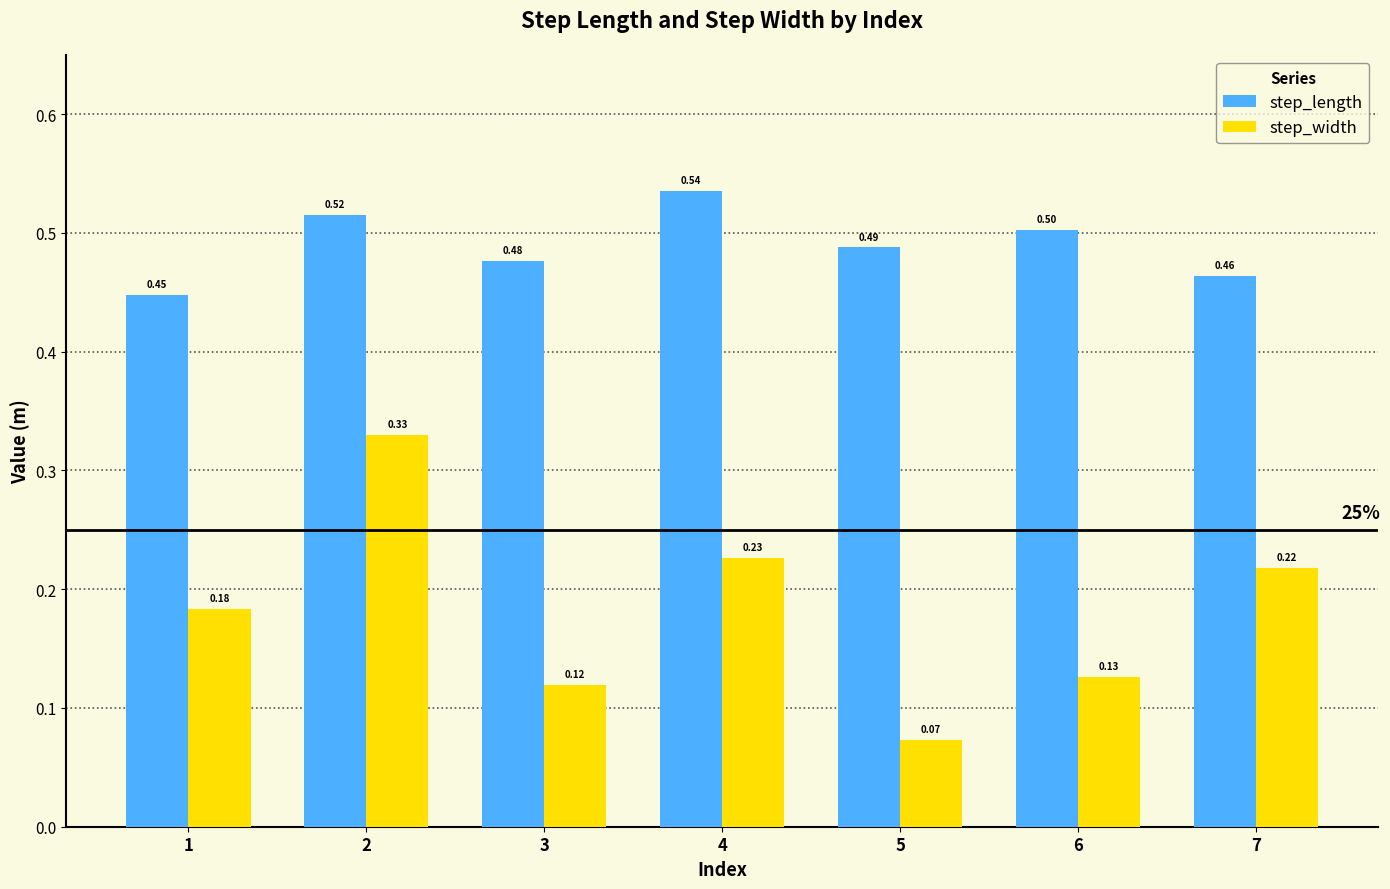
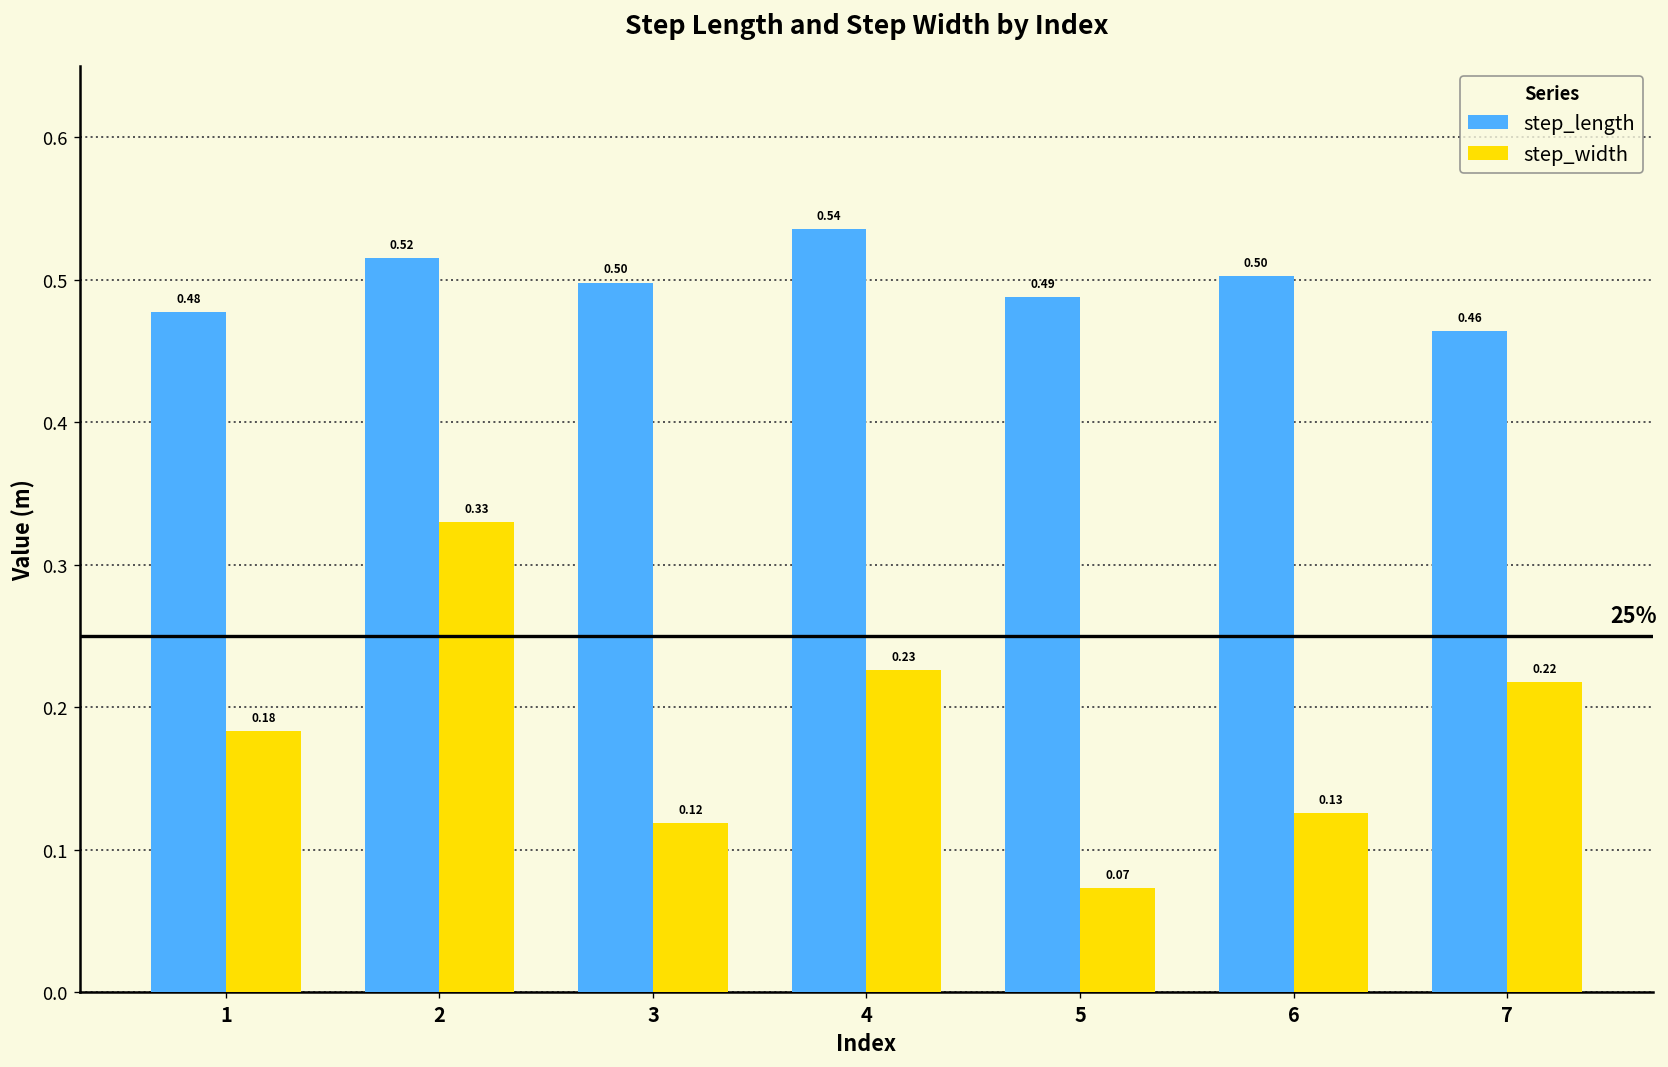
step_length, 1: 0.45 -> 0.48
step_length, 3: 0.48 -> 0.50
